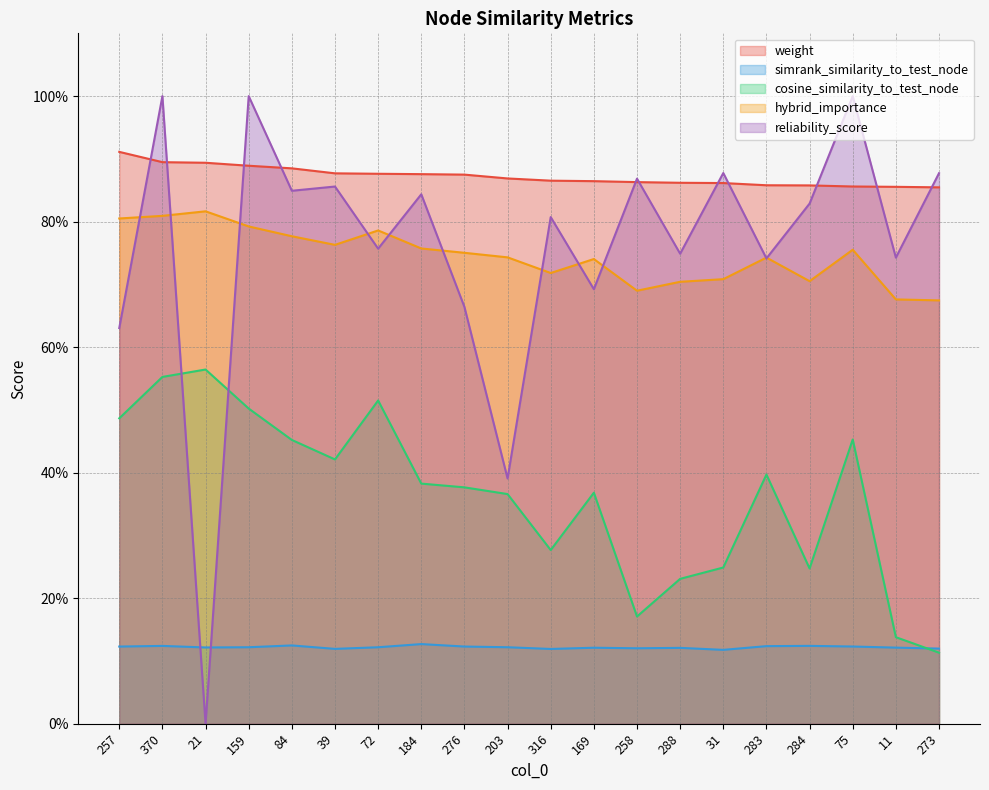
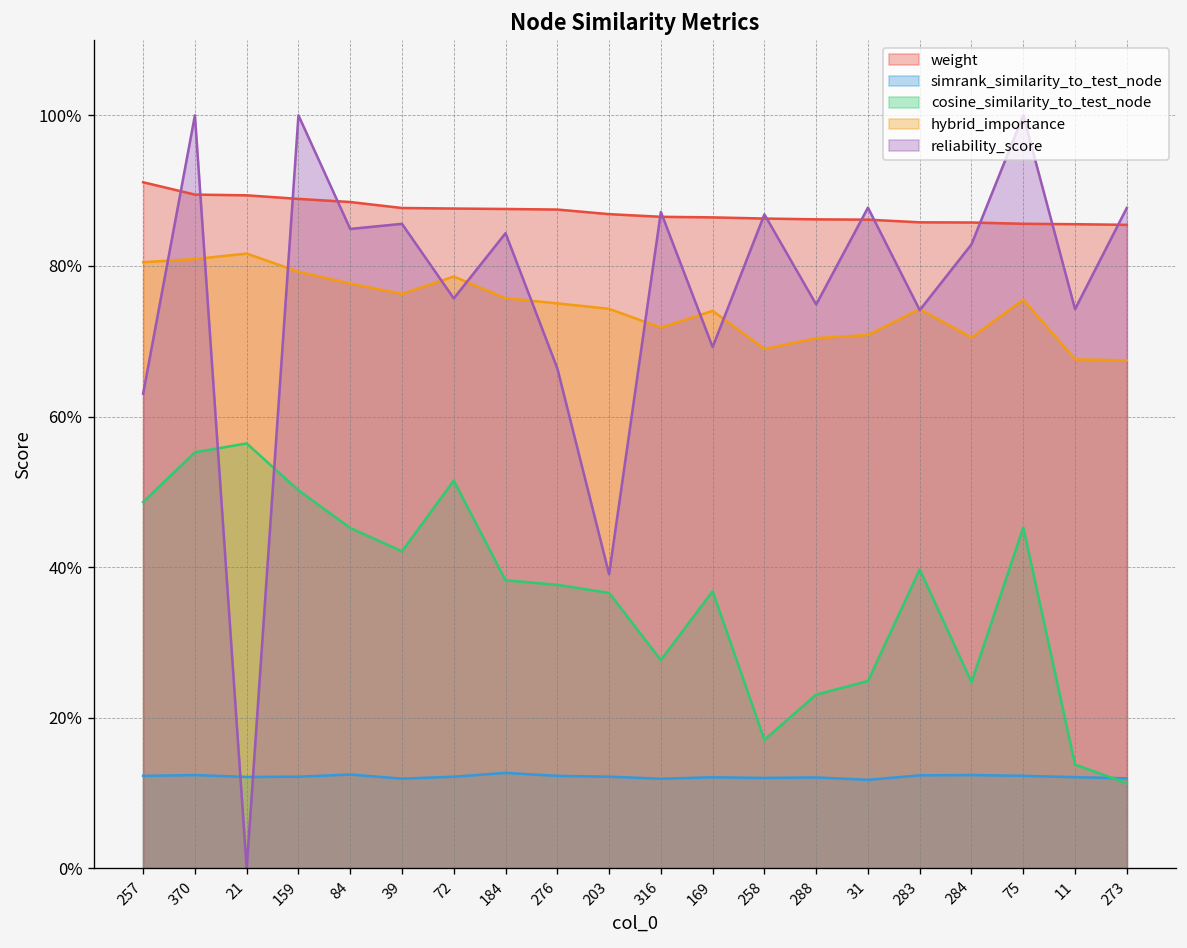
reliability_score, 316: 81% -> 87%
